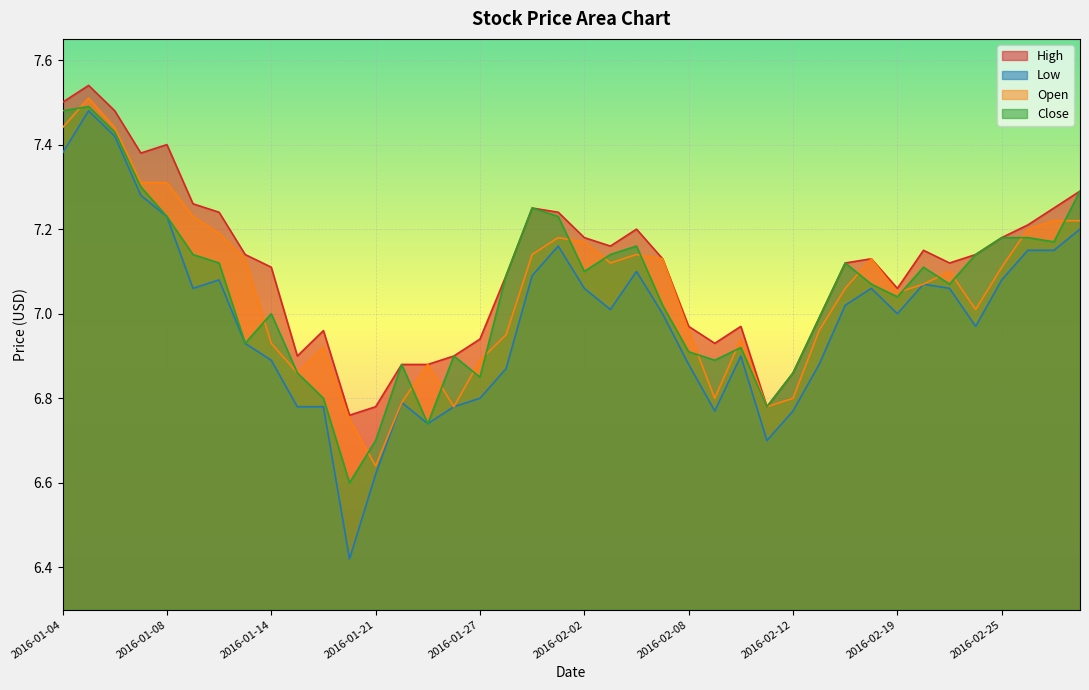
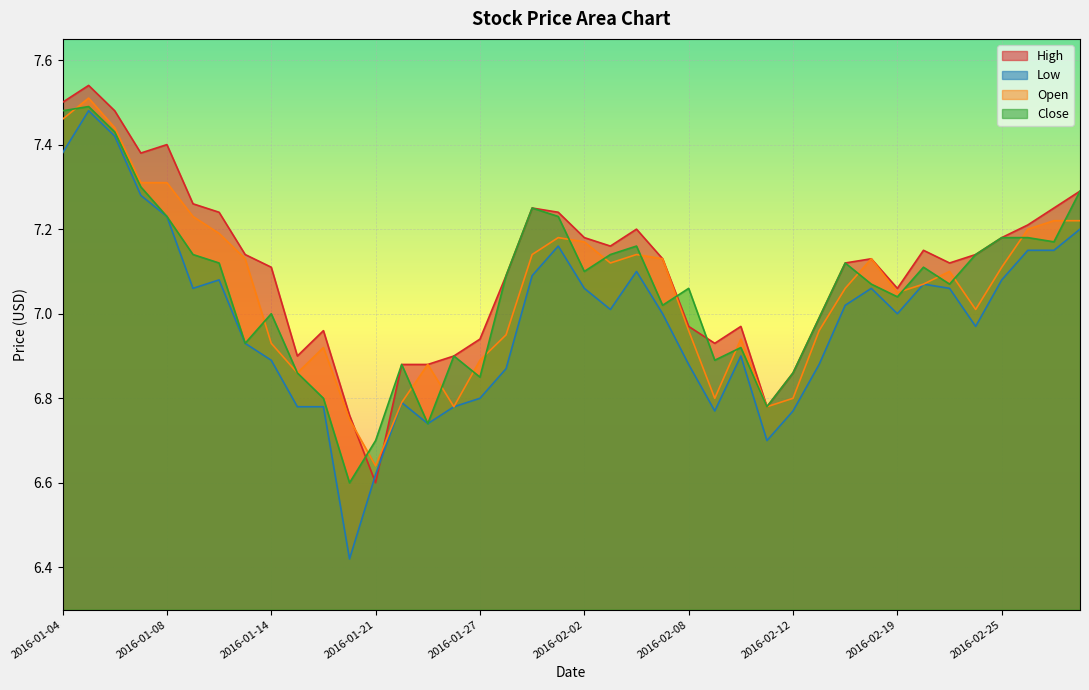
Open, 2016-01-04: 7.44 -> 7.46
High, 2016-01-21: 6.78 -> 6.60
Close, 2016-02-08: 6.91 -> 7.06
